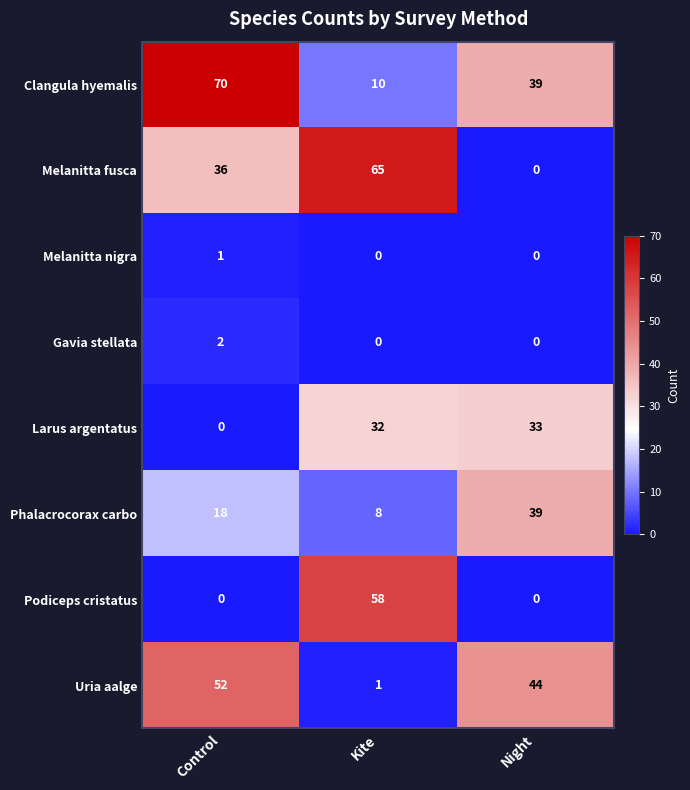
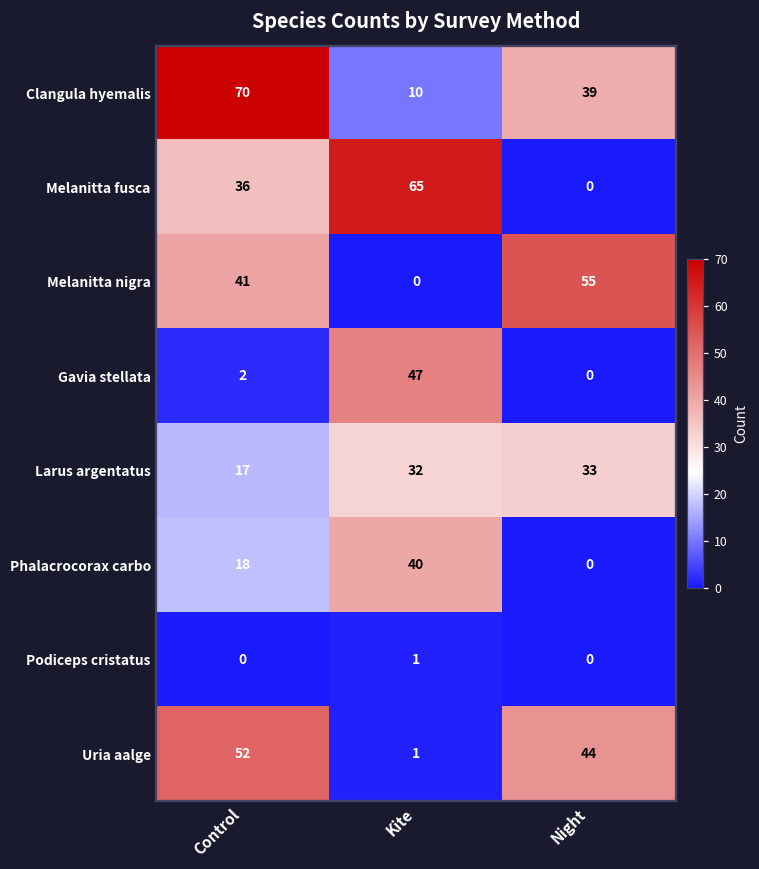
Melanitta nigra, Control: 1 -> 41
Melanitta nigra, Night: 0 -> 55
Gavia stellata, Kite: 0 -> 47
Larus argentatus, Control: 0 -> 17
Phalacrocorax carbo, Kite: 8 -> 40
Phalacrocorax carbo, Night: 39 -> 0
Podiceps cristatus, Kite: 58 -> 1
